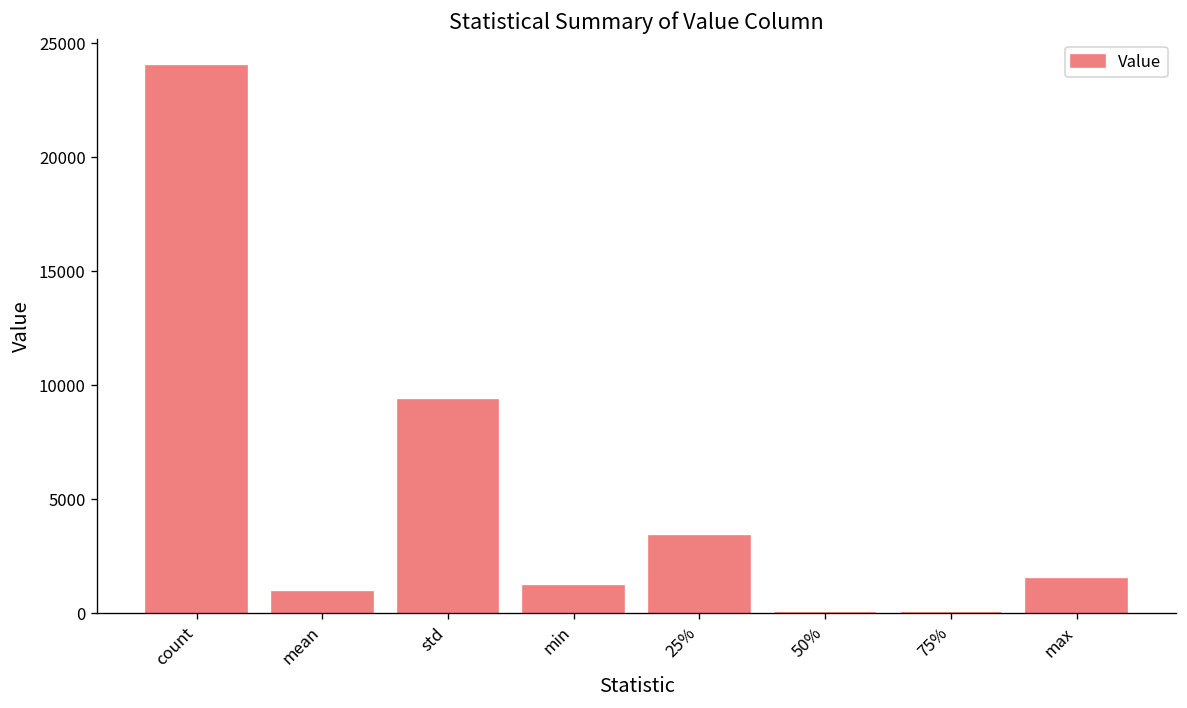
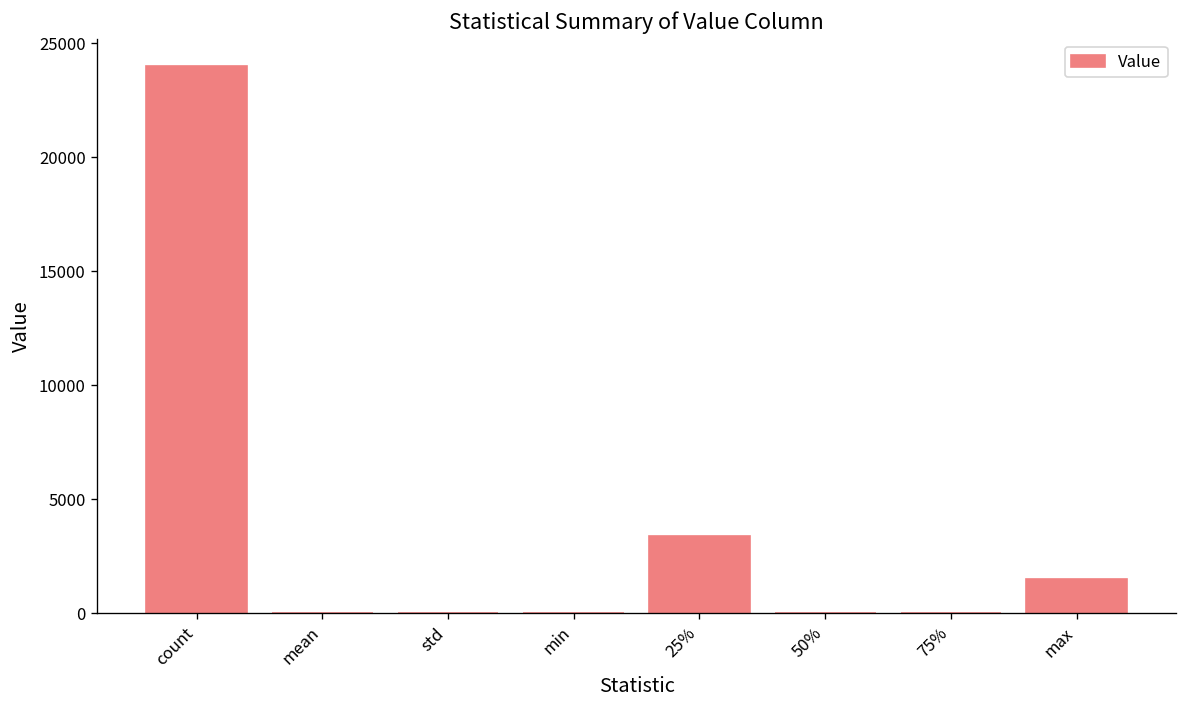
mean: 900 -> 0
std: 9400 -> 0
min: 1200 -> 0
